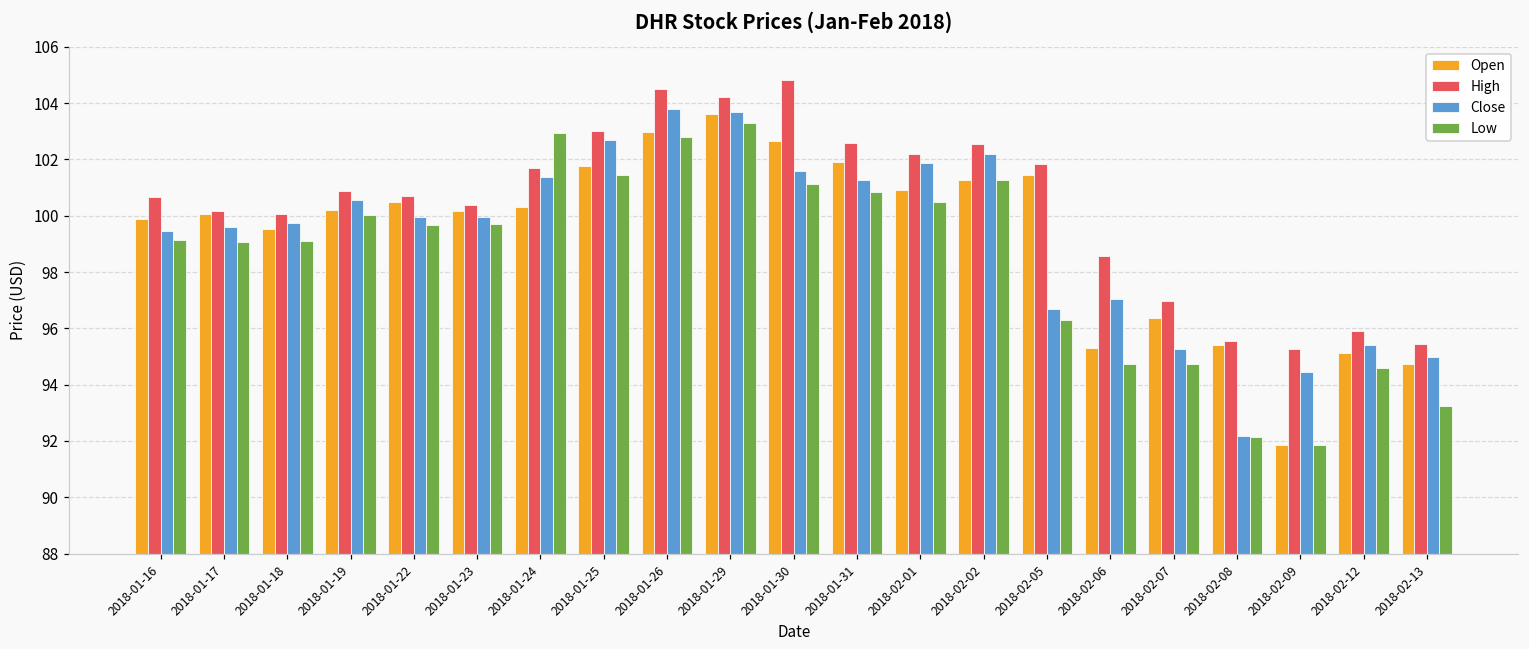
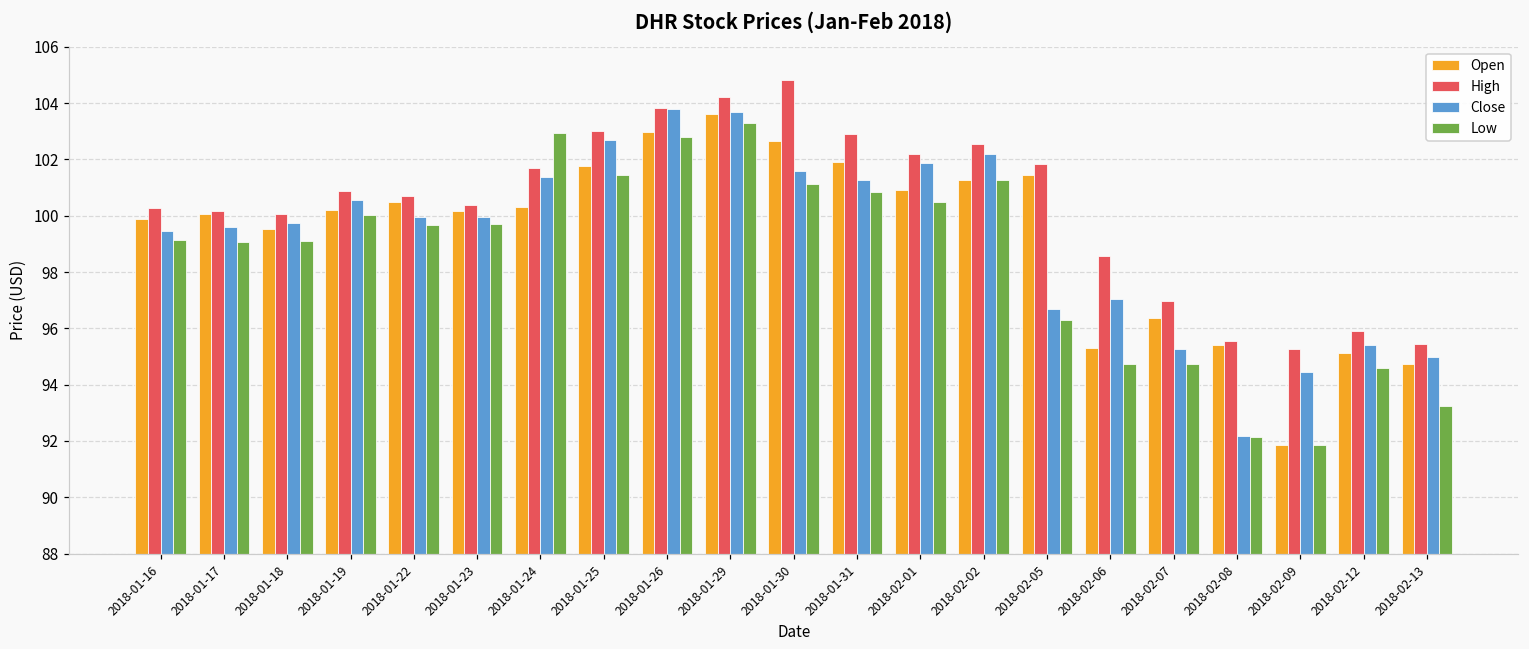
High, 2018-01-16: 100.7 -> 100.3
High, 2018-01-26: 104.5 -> 103.8
High, 2018-01-31: 102.6 -> 102.9
